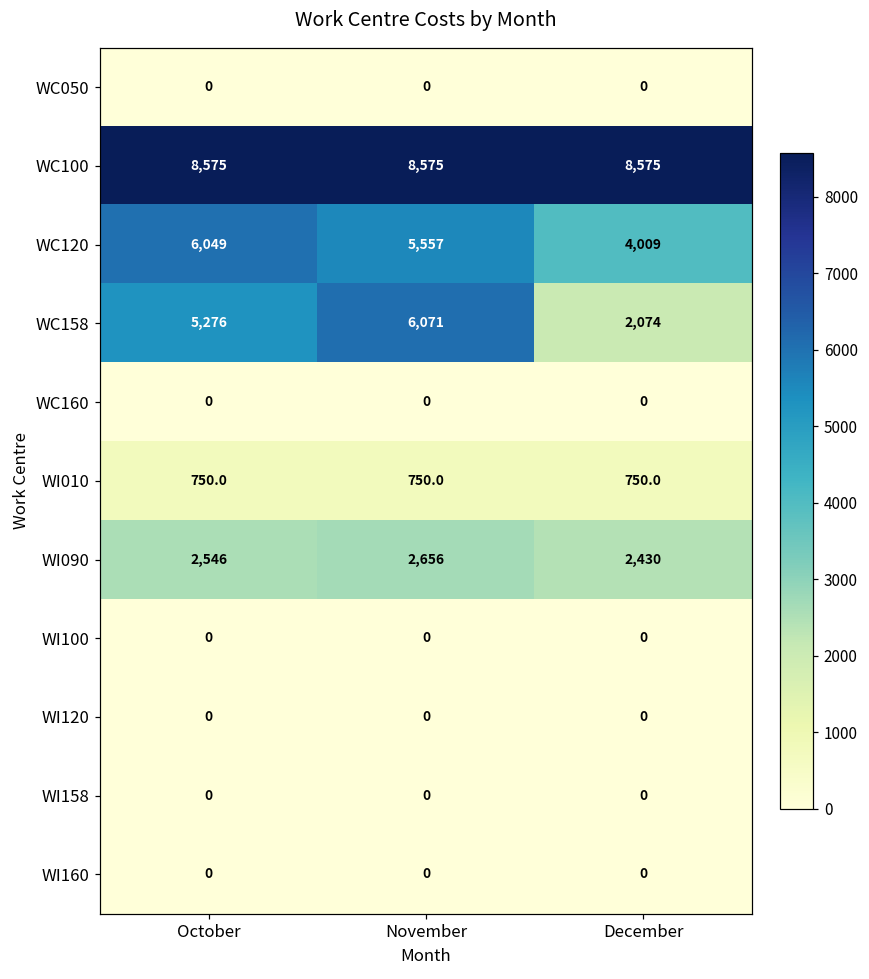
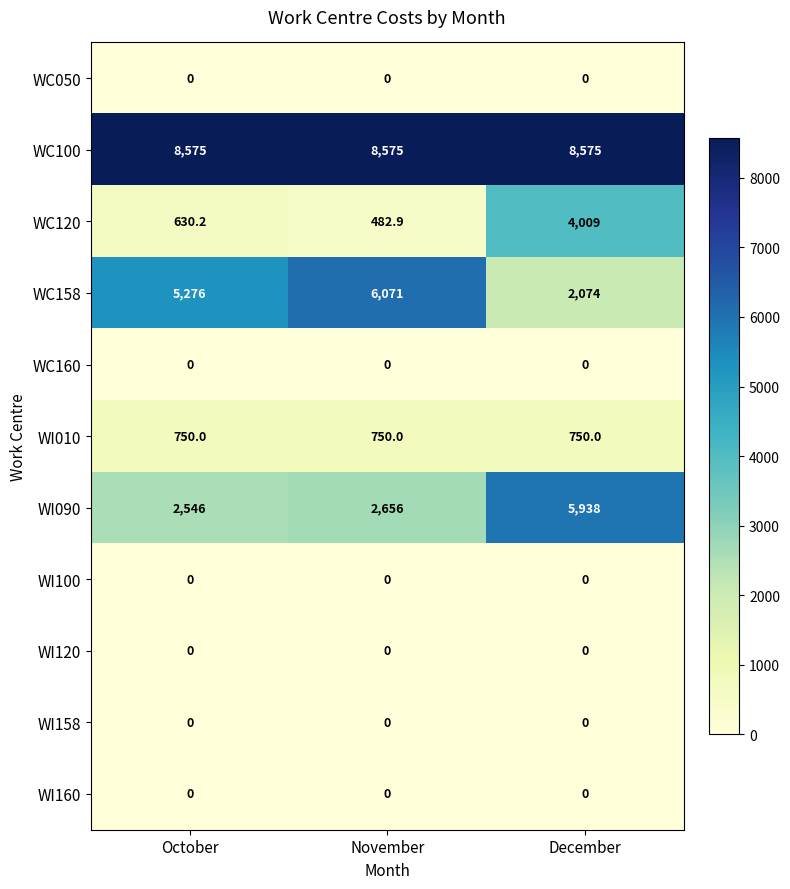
WC120, October: 6,049 -> 630.2
WC120, November: 5,557 -> 482.9
WI090, December: 2,430 -> 5,938
